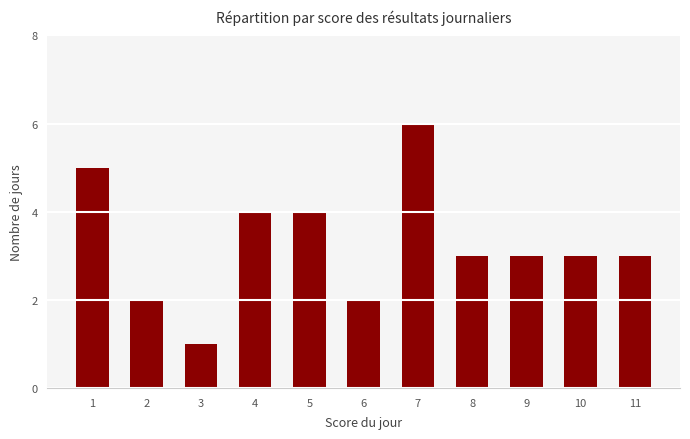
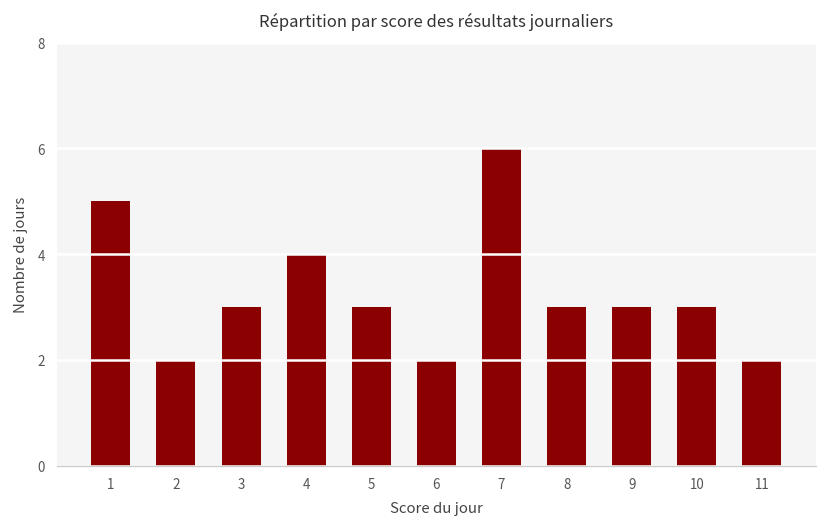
3: 1 -> 3
5: 4 -> 3
11: 3 -> 2
